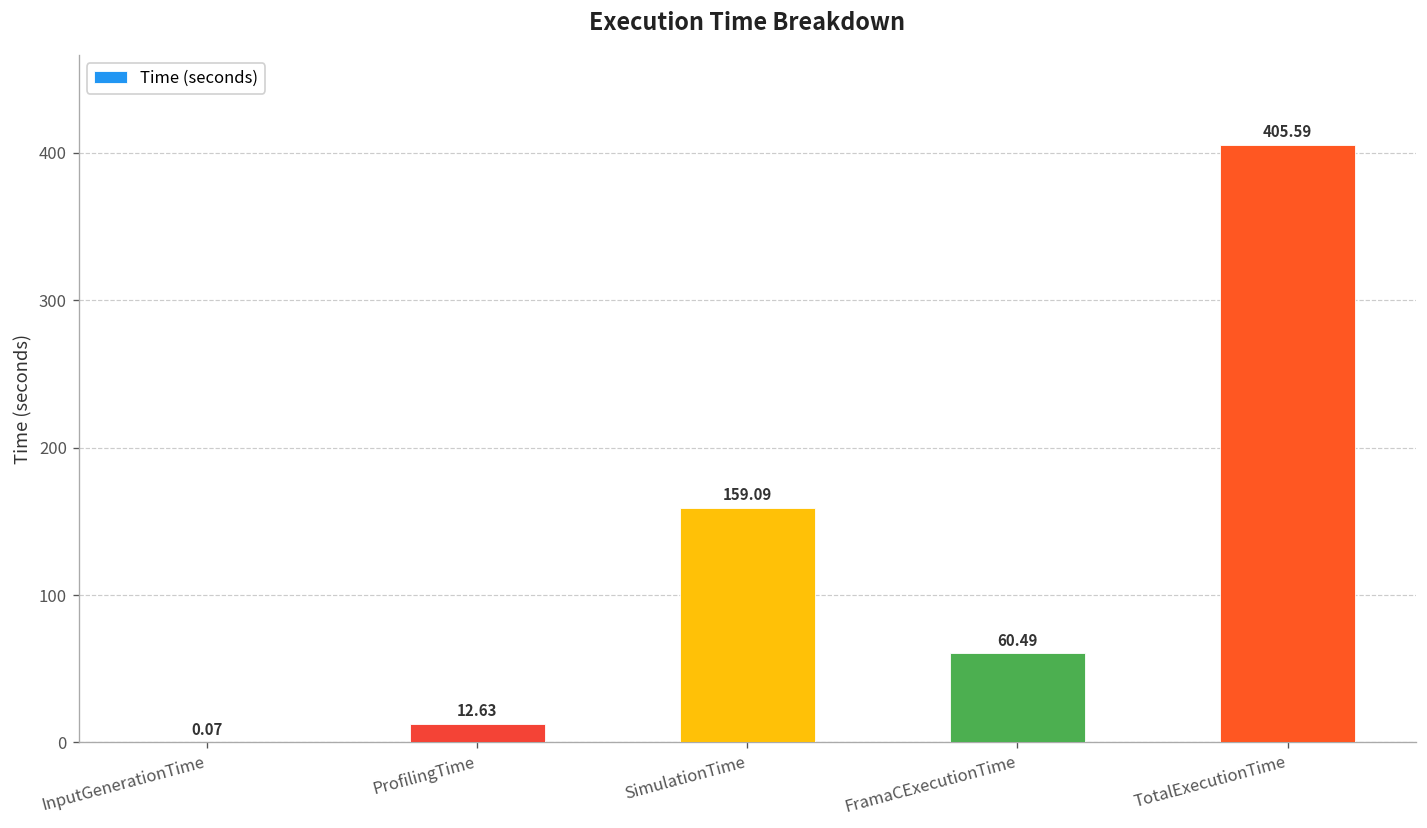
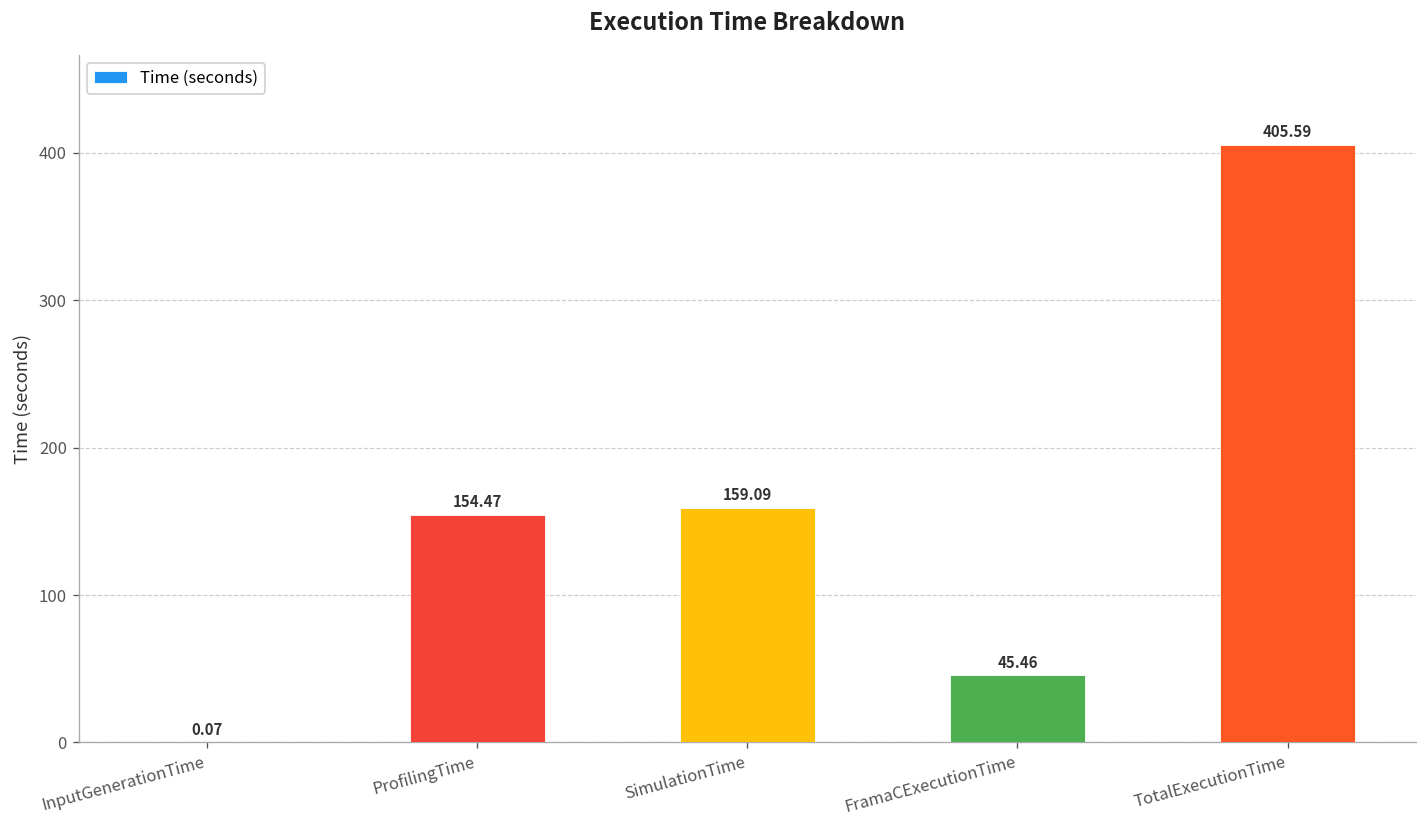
ProfilingTime: 12.63 -> 154.47
FramaCExecutionTime: 60.49 -> 45.46
